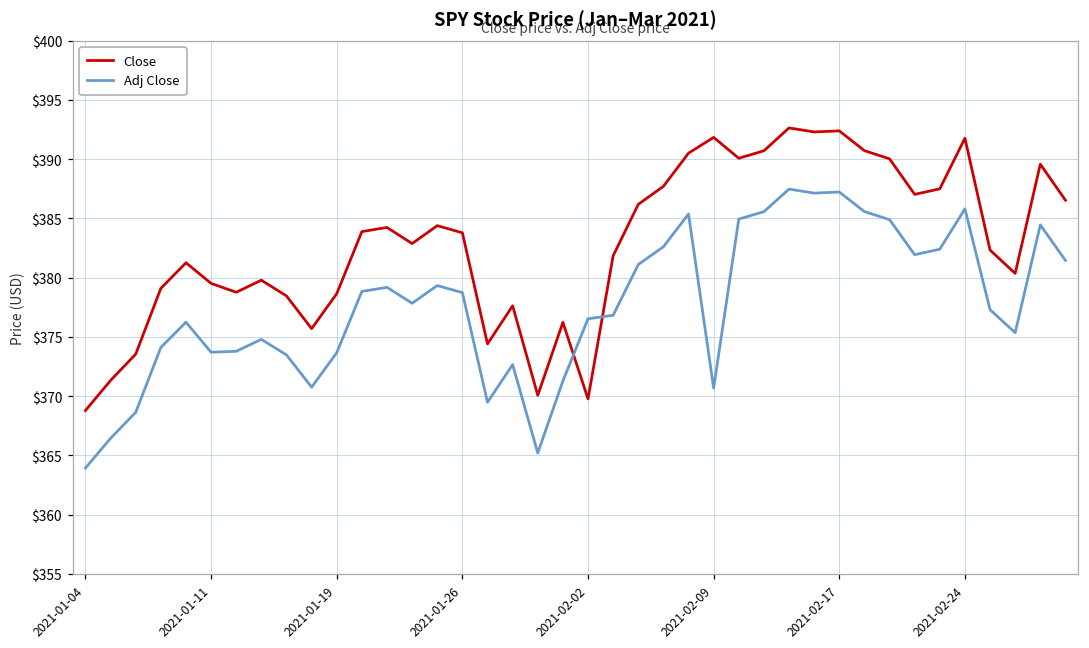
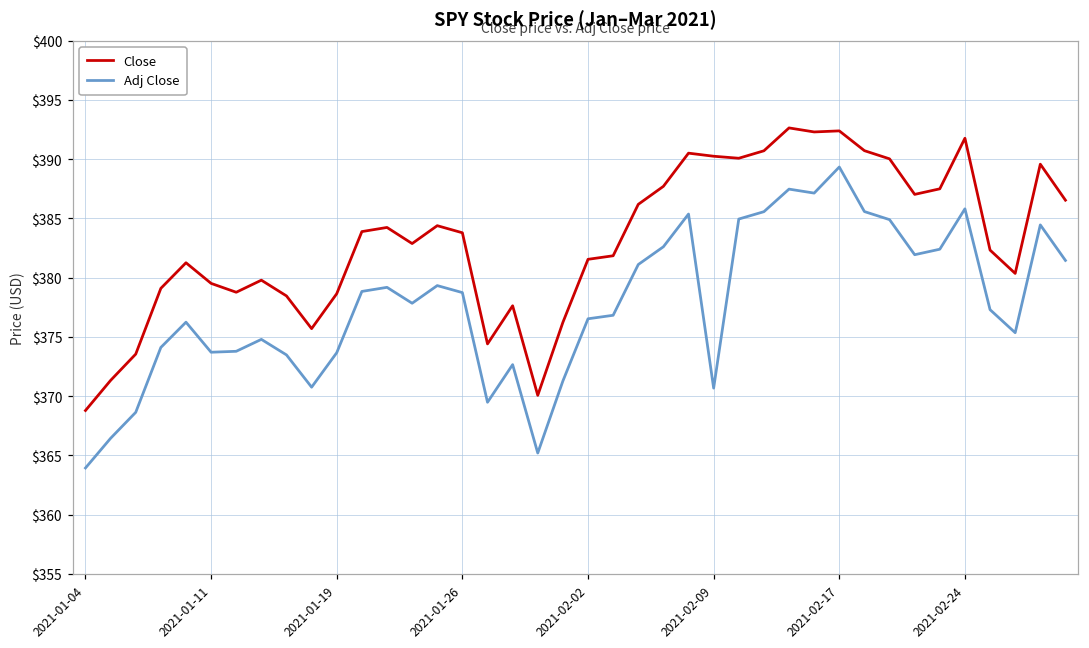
Close, 2021-02-02: $369.8 -> $381.5
Close, 2021-02-09: $391.8 -> $390.3
Adj Close, 2021-02-17: $387.2 -> $389.3
